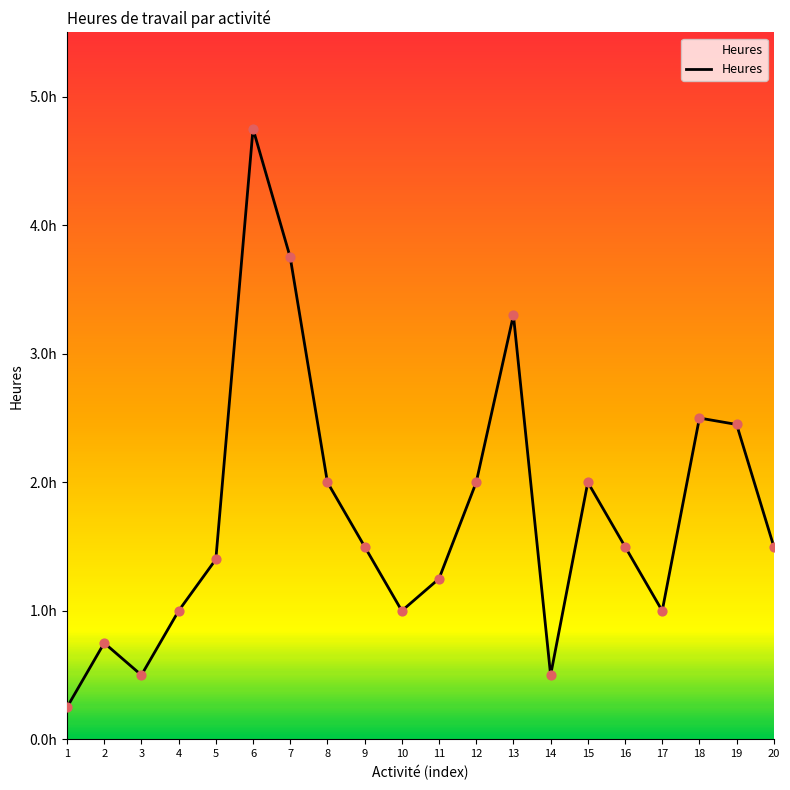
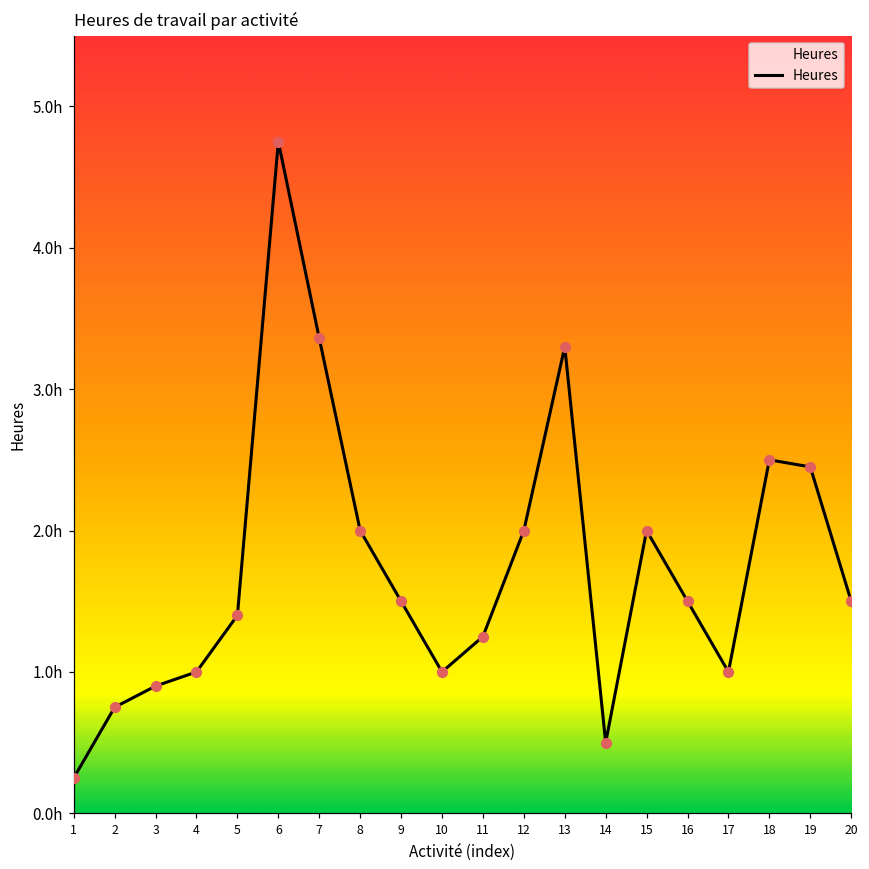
3: 0.5h -> 0.9h
7: 3.75h -> 3.36h
